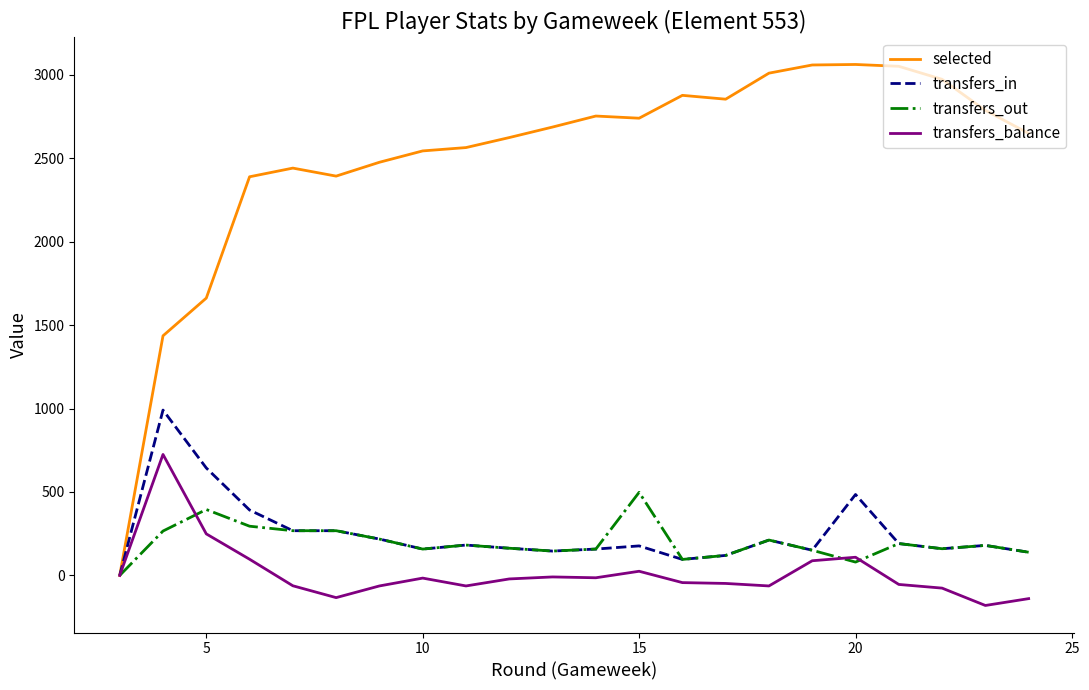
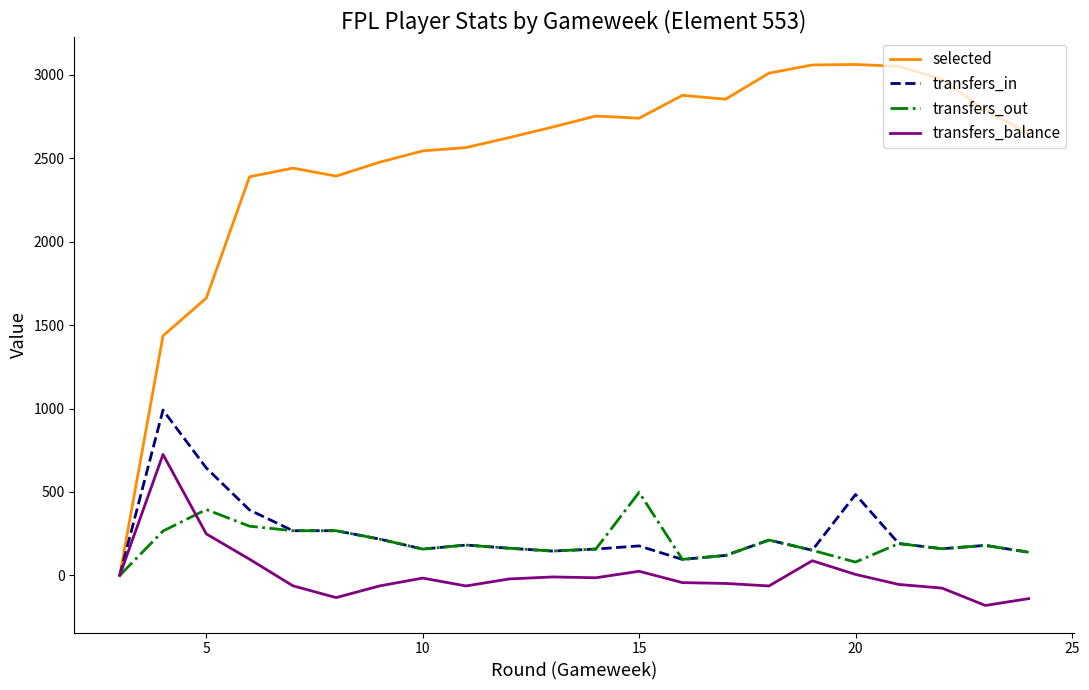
transfers_balance, 20: 110 -> 10
